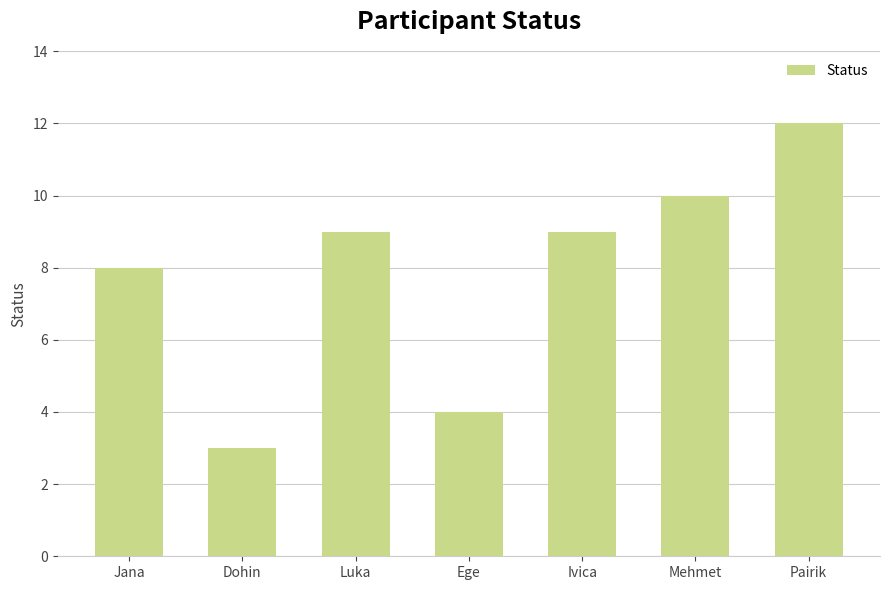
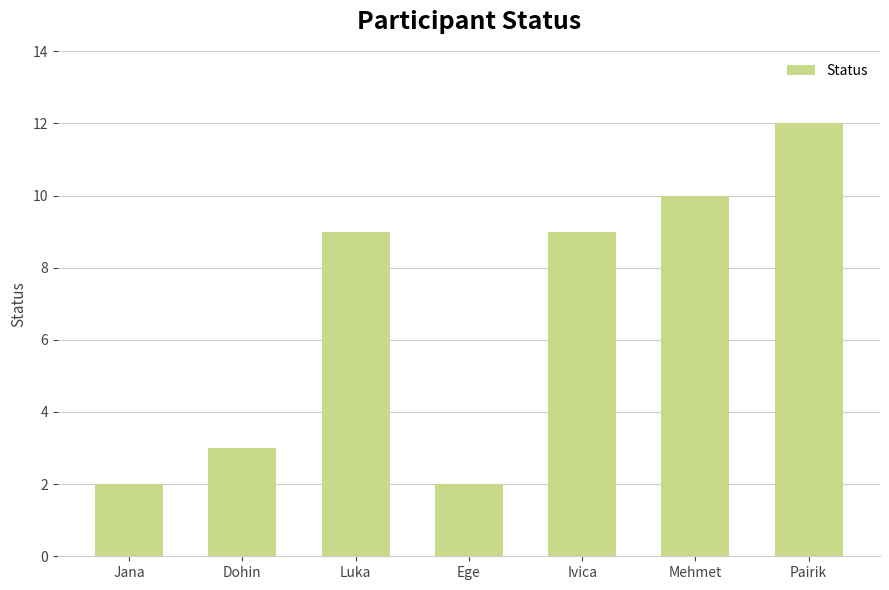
Jana: 8 -> 2
Ege: 4 -> 2
